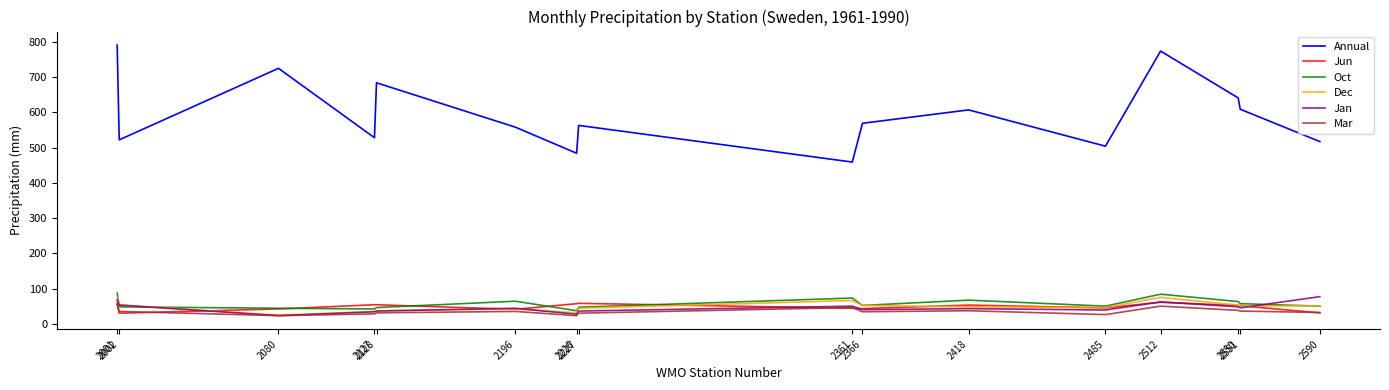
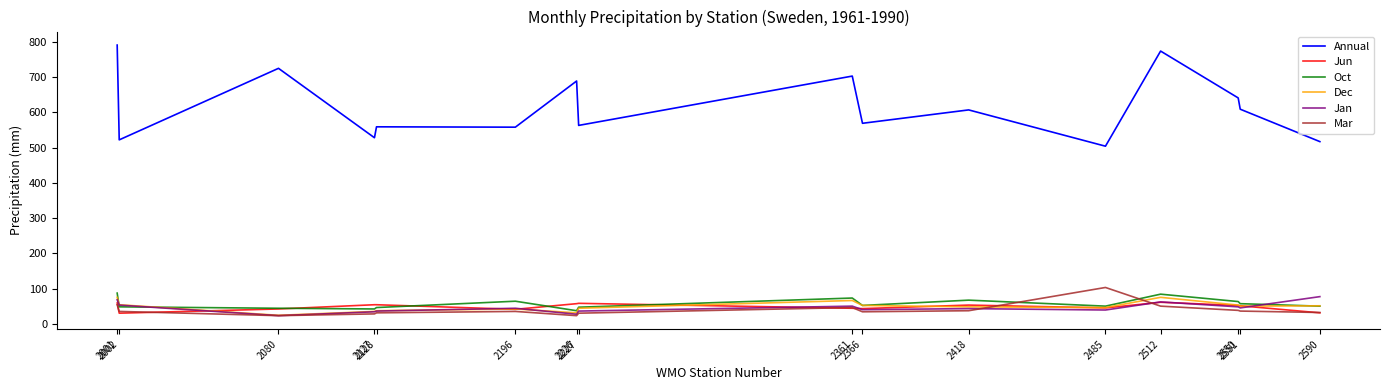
Annual, 2128: 680 -> 560
Annual, 2226: 480 -> 690
Annual, 2361: 460 -> 700
Mar, 2485: 30 -> 100
